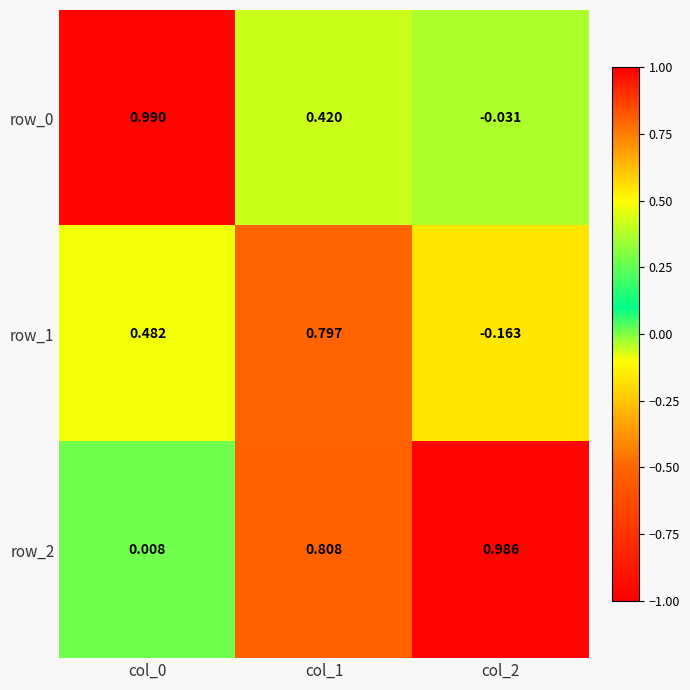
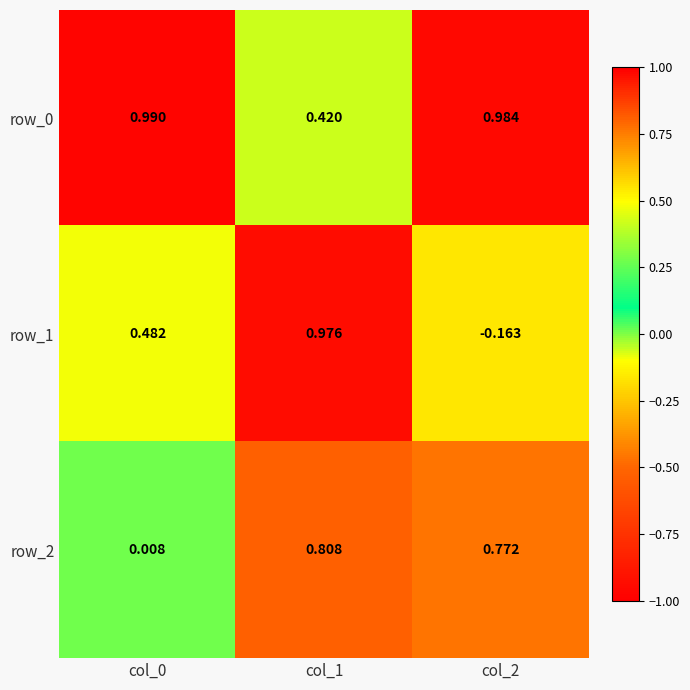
row_0, col_2: -0.031 -> 0.984
row_1, col_1: 0.797 -> 0.976
row_2, col_2: 0.986 -> 0.772
